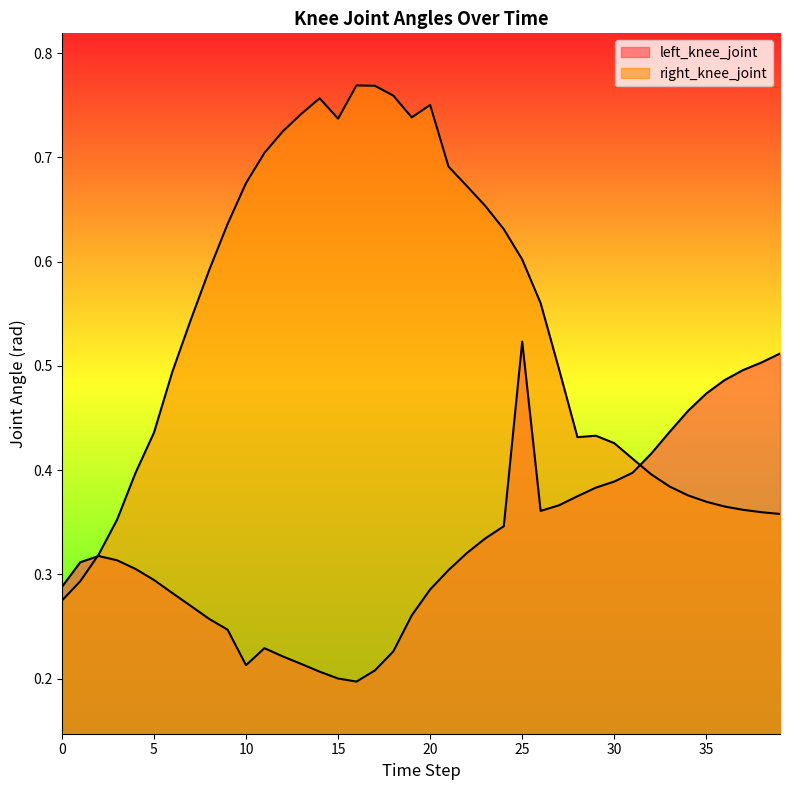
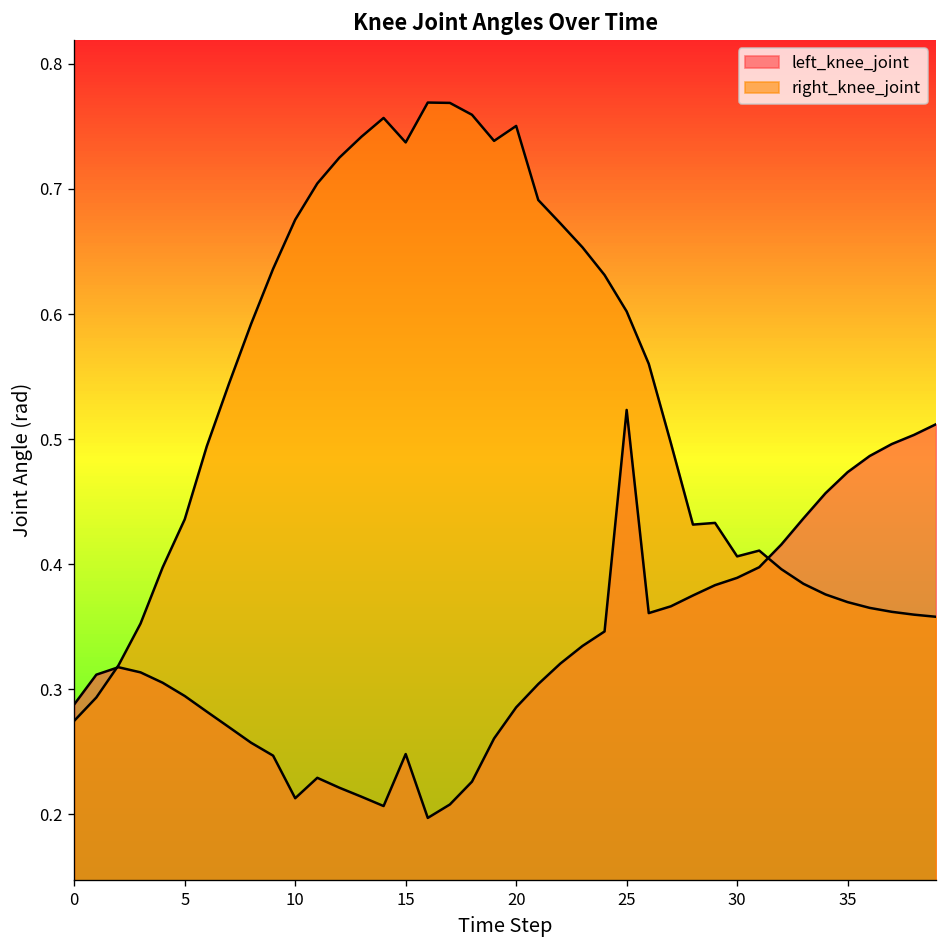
left_knee_joint, 15: 0.200 -> 0.248
right_knee_joint, 30: 0.426 -> 0.406
